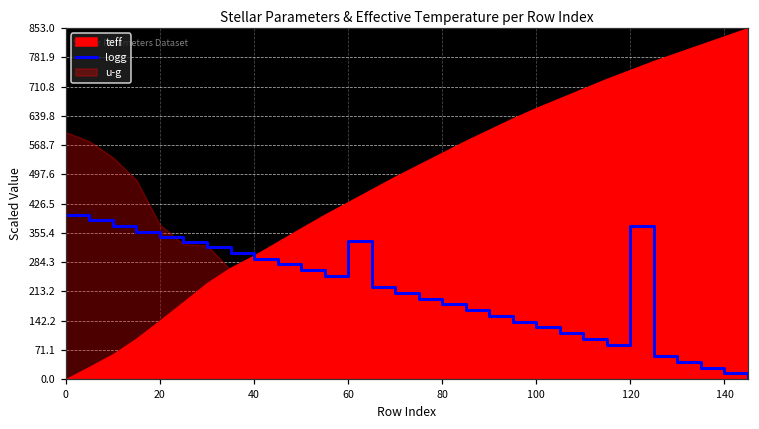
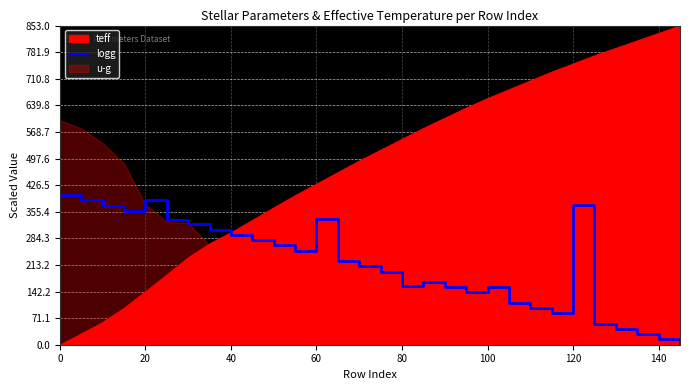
logg, 20: 350 -> 390
logg, 80: 180 -> 160
logg, 100: 130 -> 150
